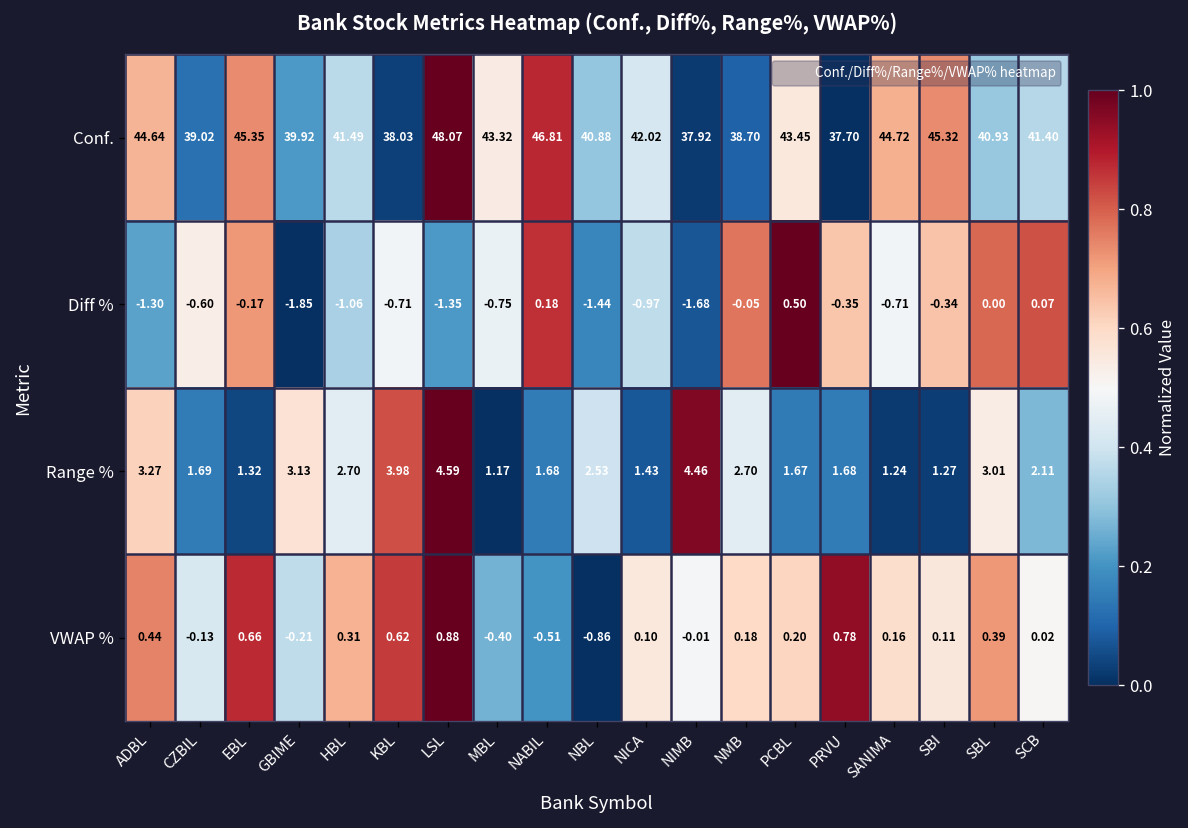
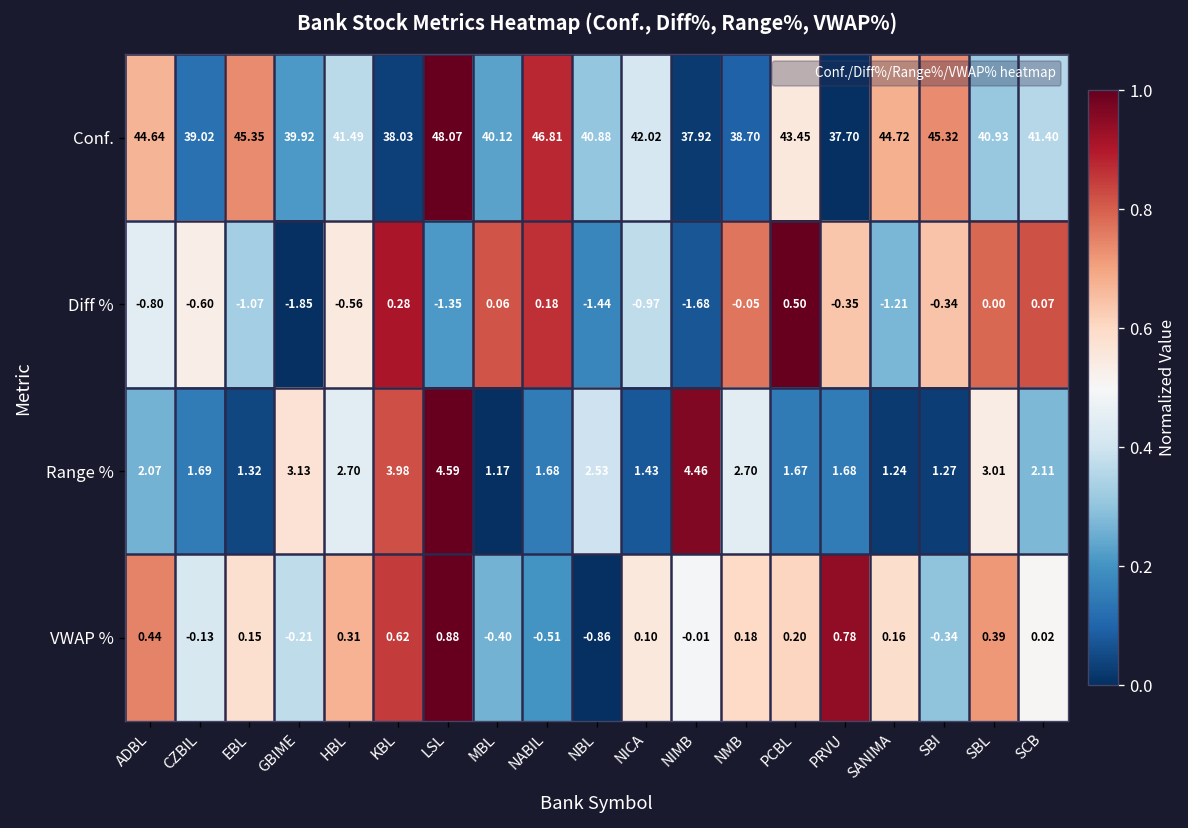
Conf., MBL: 43.32 -> 40.12
Diff %, ADBL: -1.30 -> -0.80
Diff %, EBL: -0.17 -> -1.07
Diff %, HBL: -1.06 -> -0.56
Diff %, KBL: -0.71 -> 0.28
Diff %, MBL: -0.75 -> 0.06
Diff %, SANIMA: -0.71 -> -1.21
Range %, ADBL: 3.27 -> 2.07
VWAP %, EBL: 0.66 -> 0.15
VWAP %, SBI: 0.11 -> -0.34
